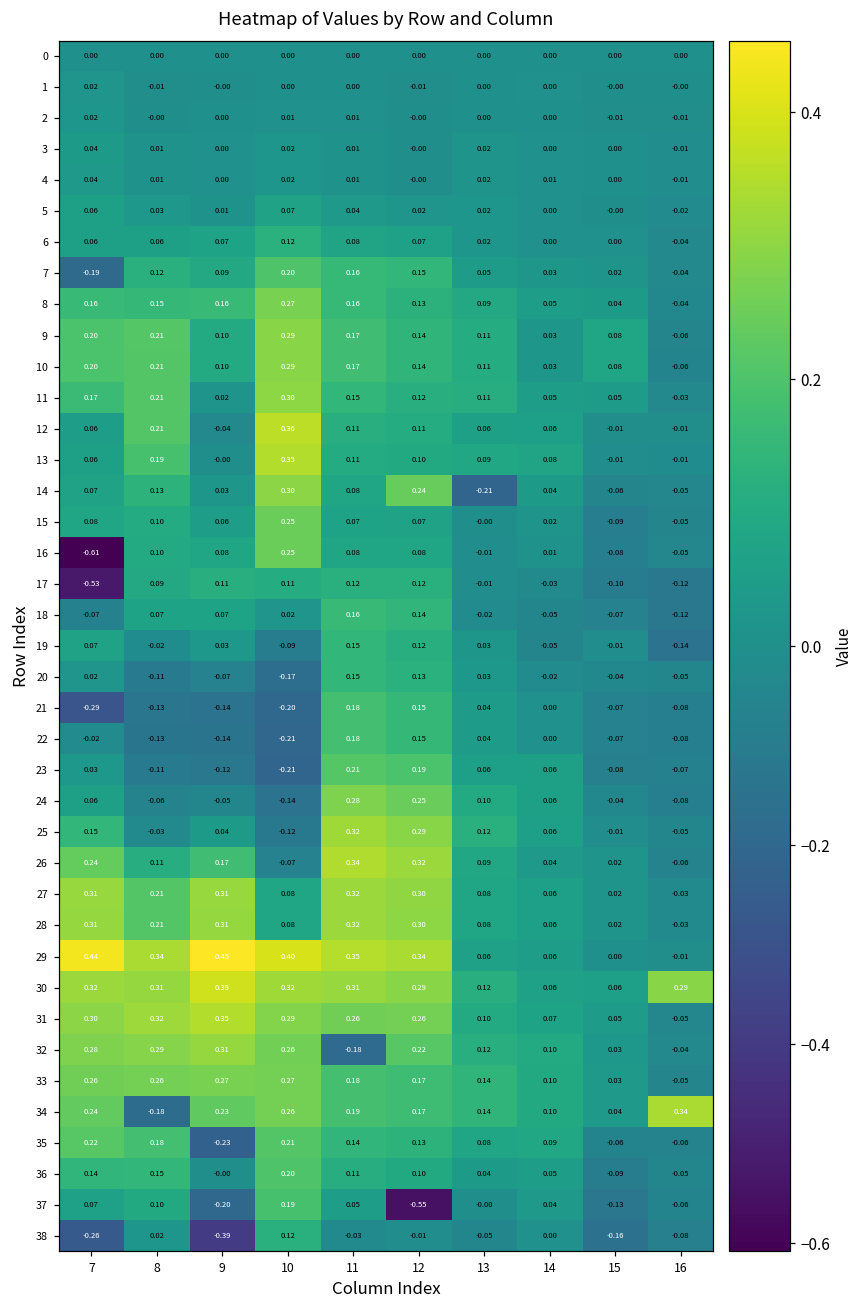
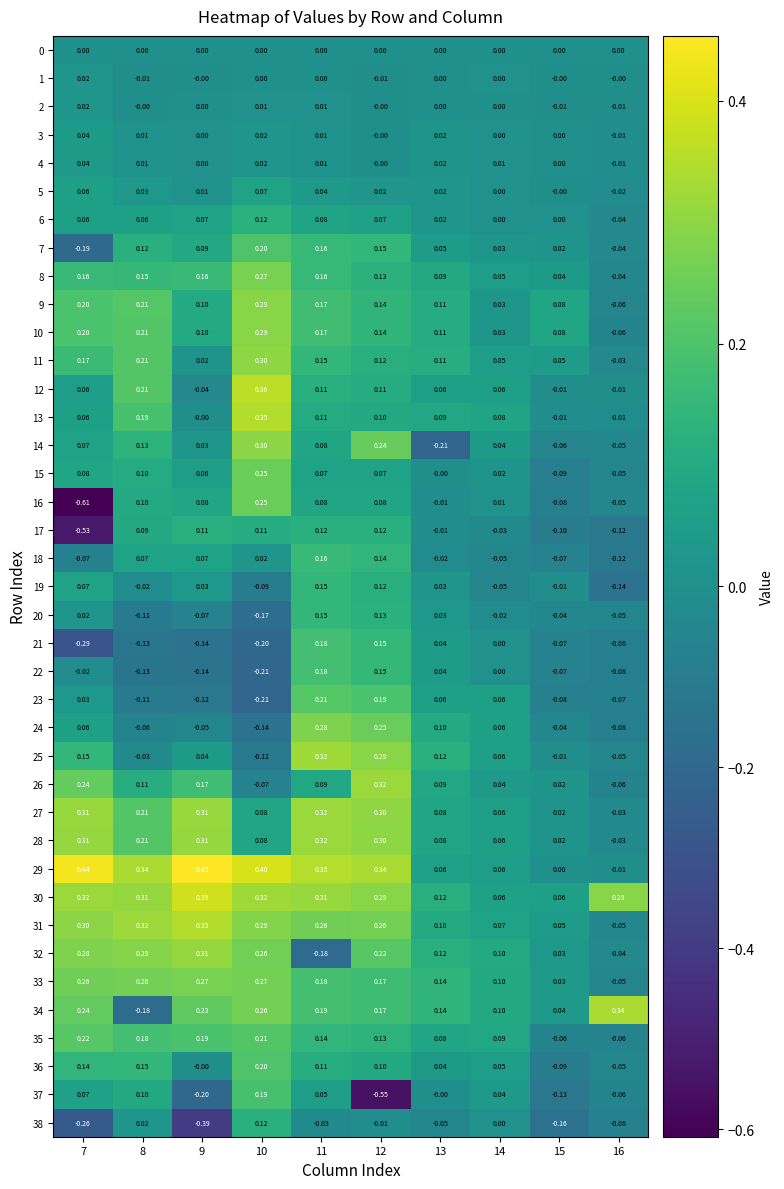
26, 11: 0.34 -> 0.09
35, 9: -0.23 -> 0.19
